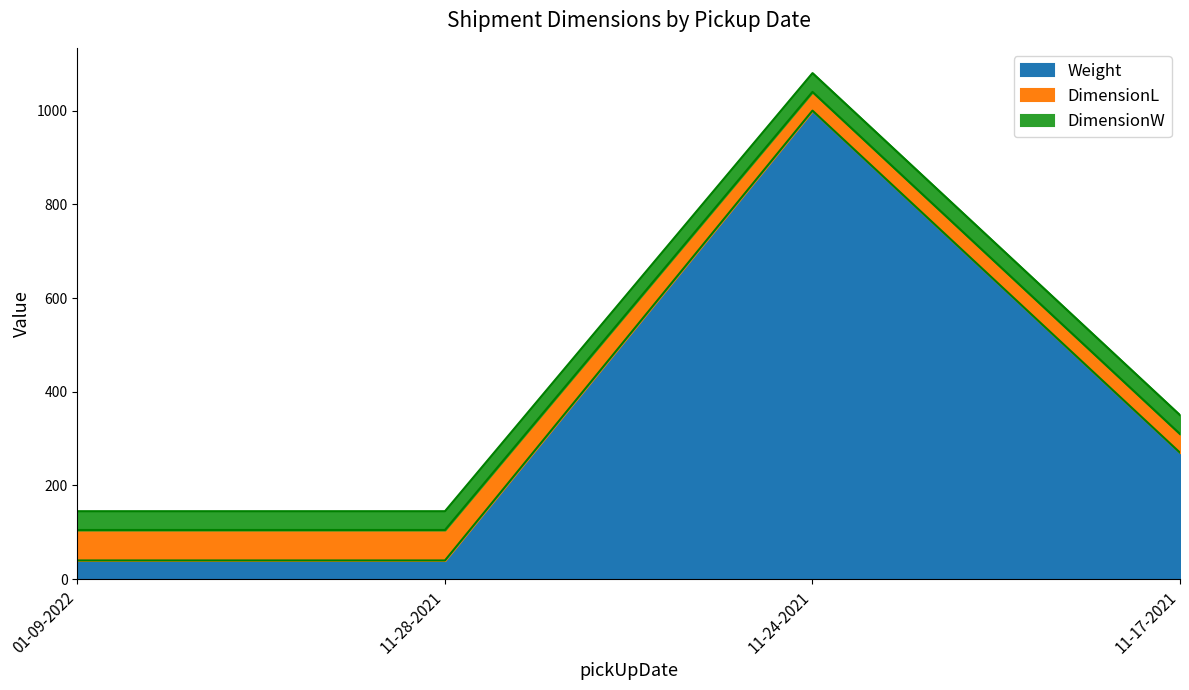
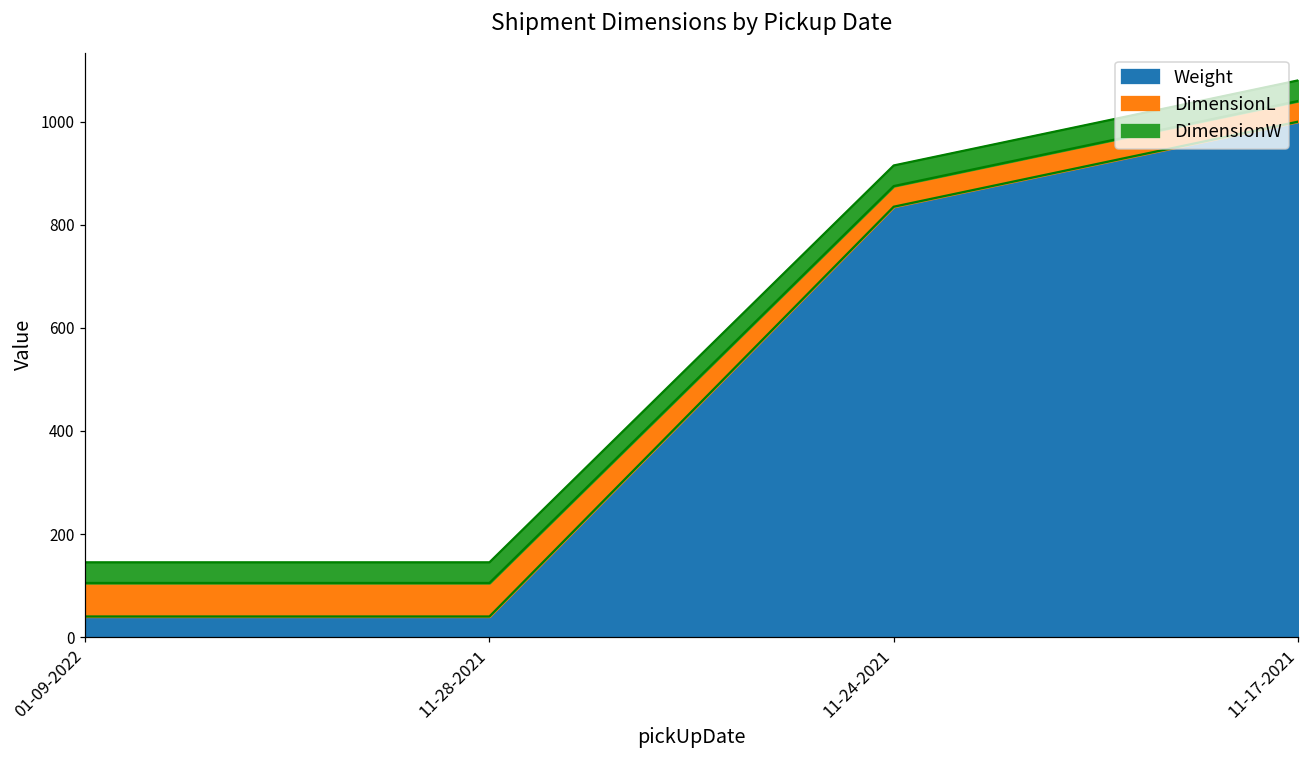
Weight, 11-24-2021: 1000 -> 840
Weight, 11-17-2021: 270 -> 1000
